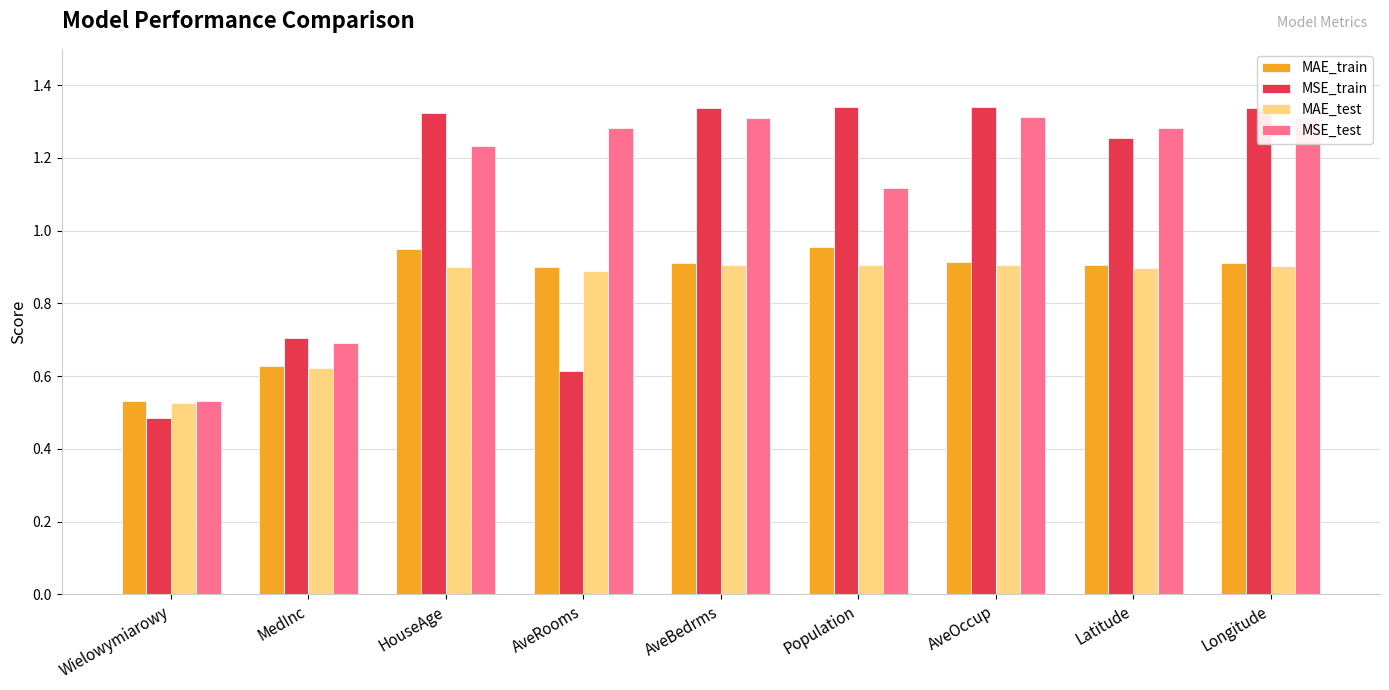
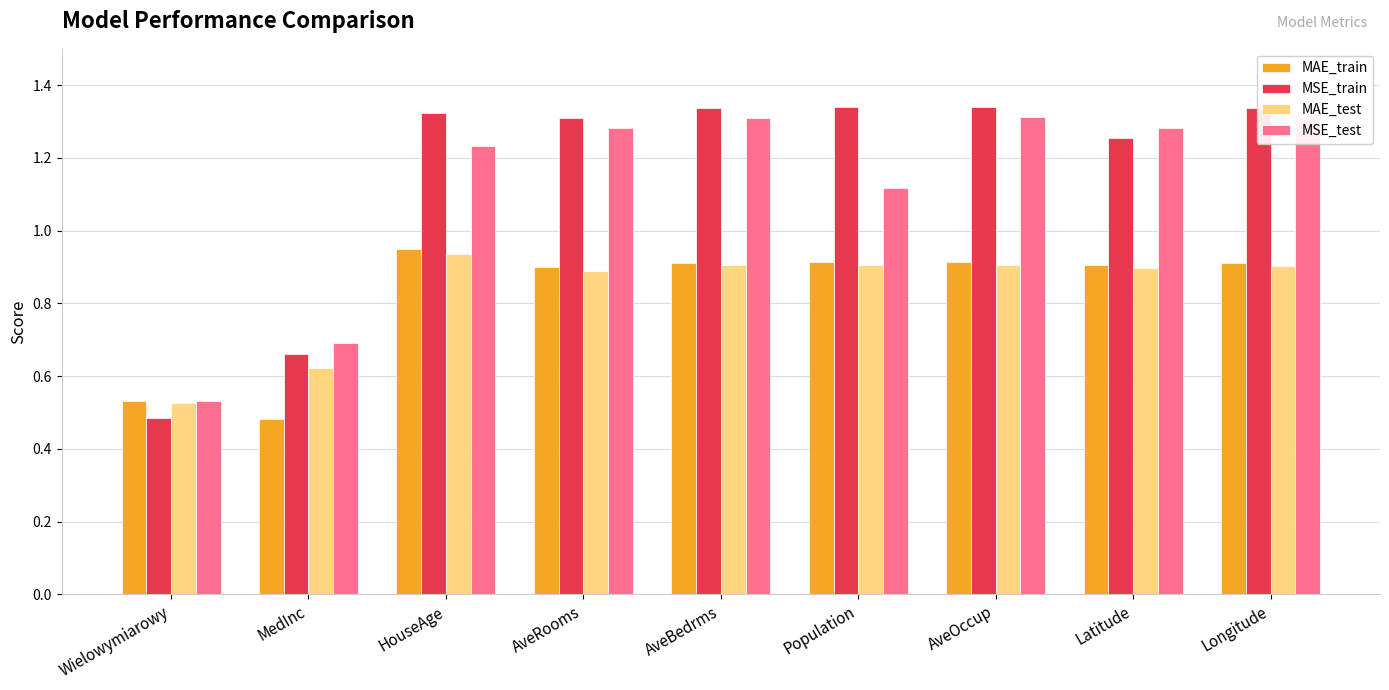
MAE_train, MedInc: 0.63 -> 0.48
MSE_train, MedInc: 0.71 -> 0.66
MAE_test, HouseAge: 0.90 -> 0.94
MSE_train, AveRooms: 0.62 -> 1.31
MAE_train, Population: 0.96 -> 0.91
